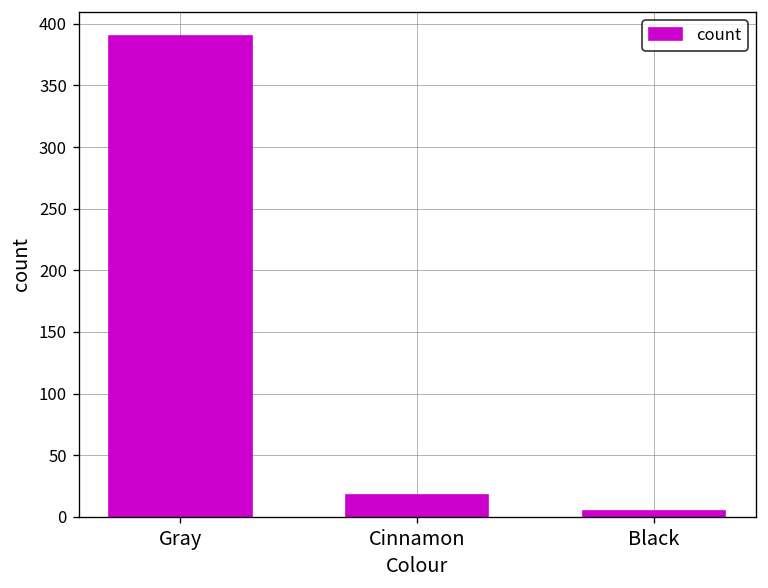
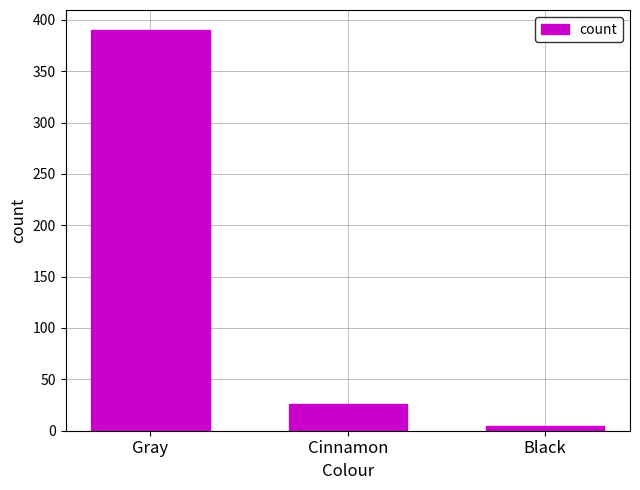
Cinnamon: 18 -> 26
